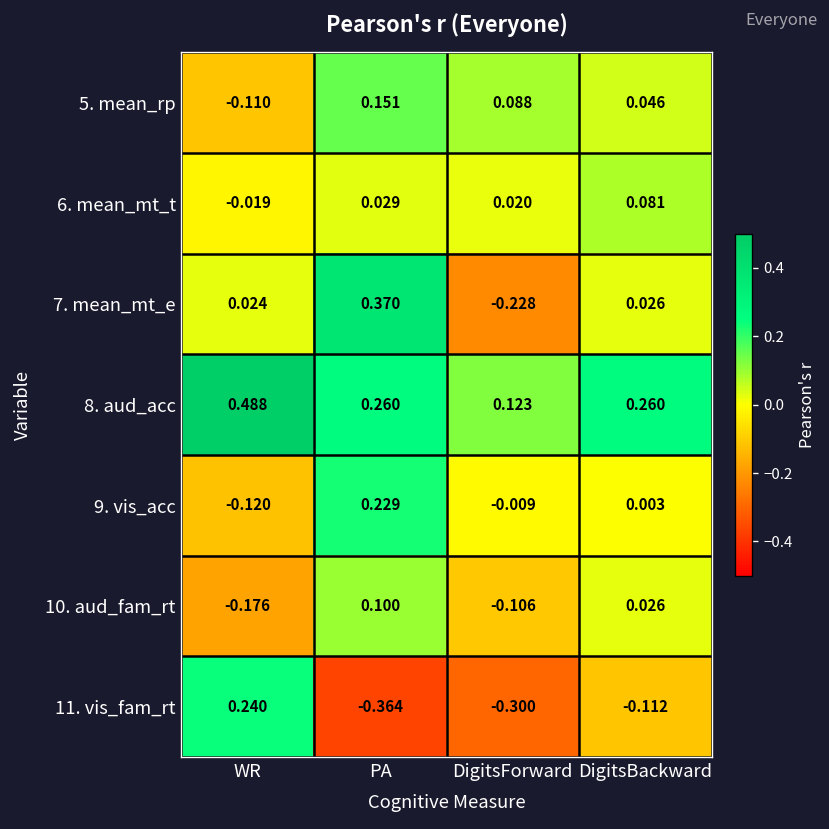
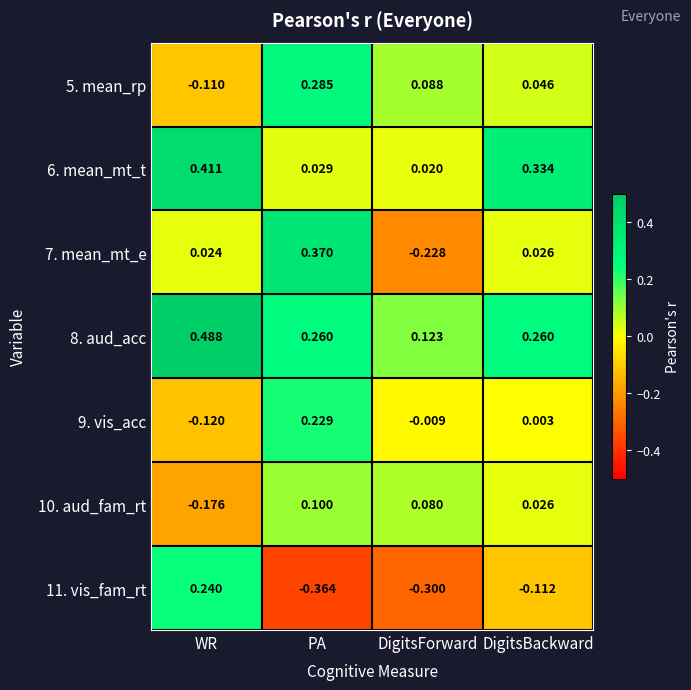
5. mean_rp, PA: 0.151 -> 0.285
6. mean_mt_t, WR: -0.019 -> 0.411
6. mean_mt_t, DigitsBackward: 0.081 -> 0.334
10. aud_fam_rt, DigitsForward: -0.106 -> 0.080
